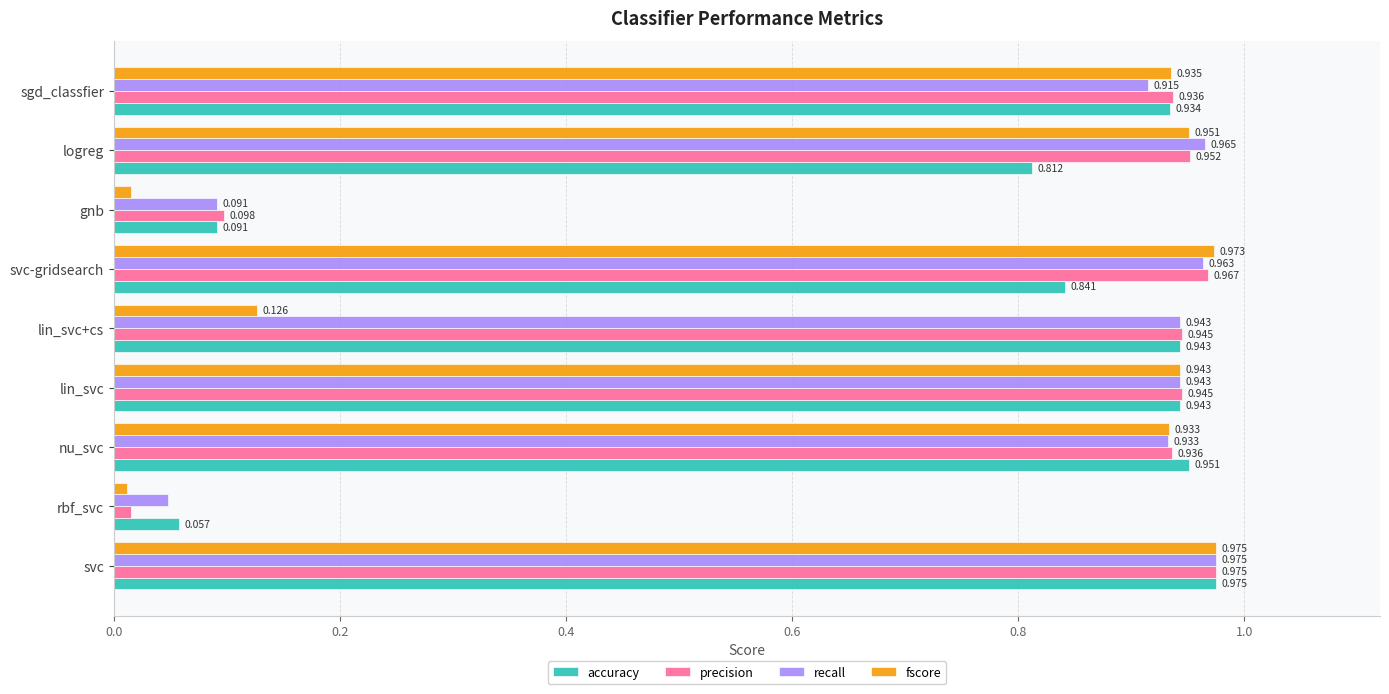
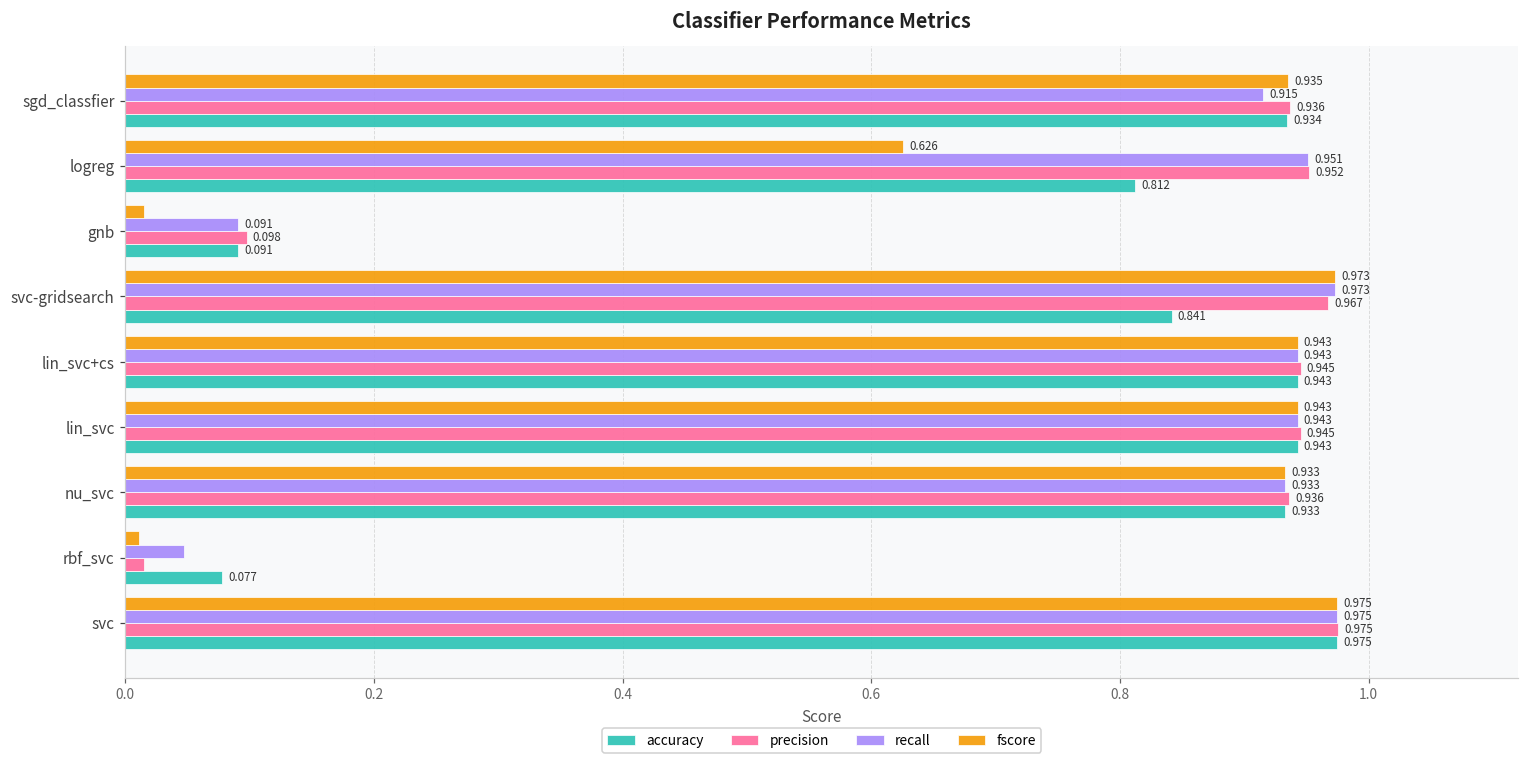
fscore, logreg: 0.951 -> 0.626
recall, logreg: 0.965 -> 0.951
recall, svc-gridsearch: 0.963 -> 0.973
fscore, lin_svc+cs: 0.126 -> 0.943
accuracy, nu_svc: 0.951 -> 0.933
accuracy, rbf_svc: 0.057 -> 0.077
